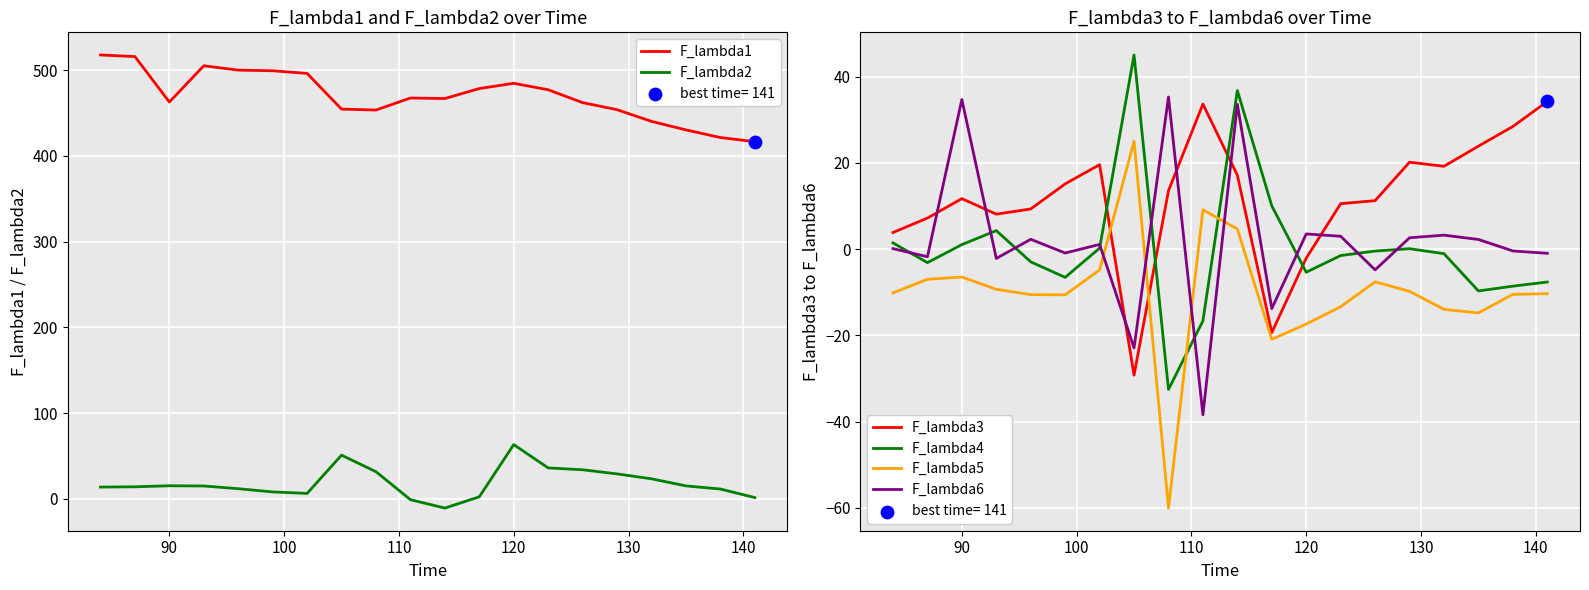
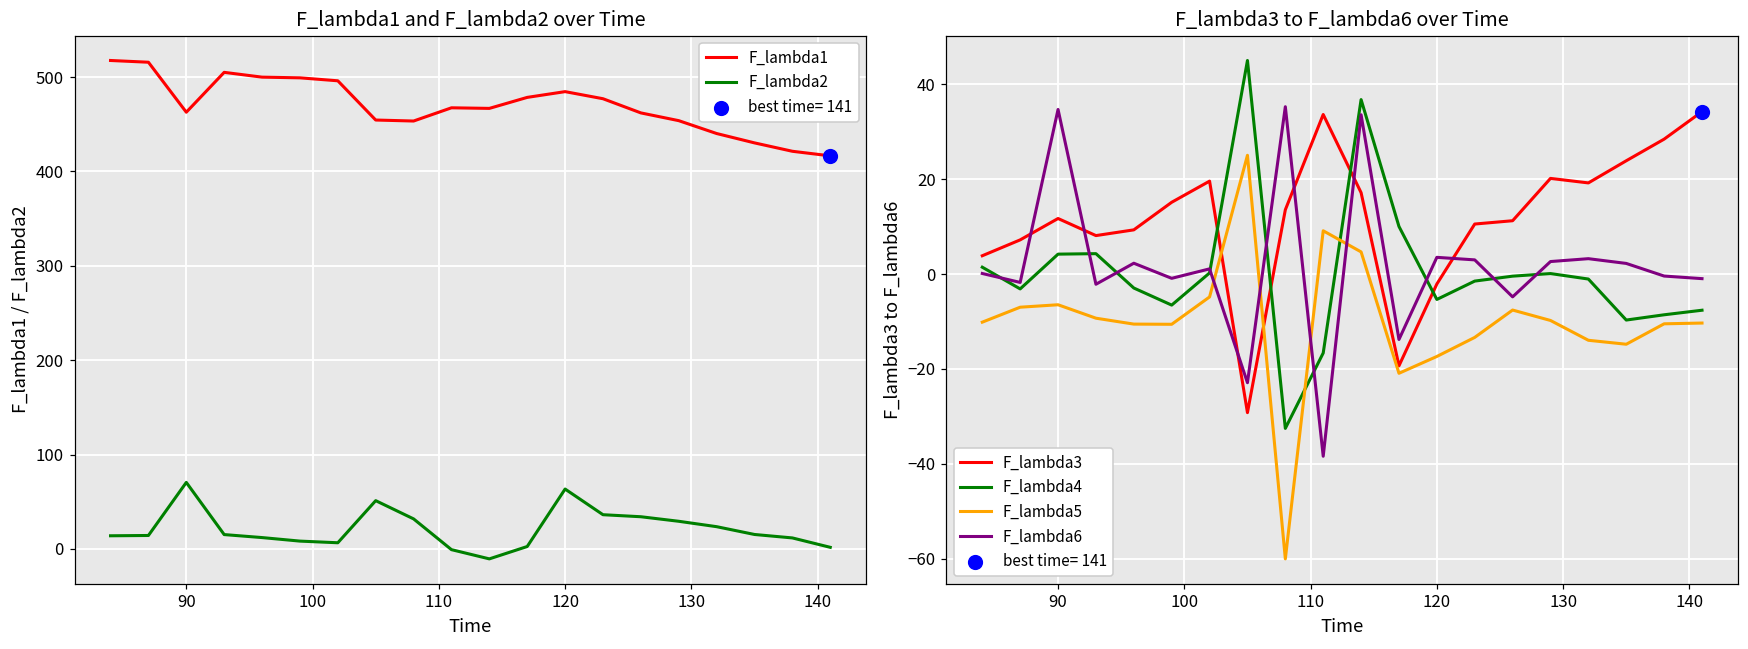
F_lambda1 and F_lambda2 over Time, F_lambda2, 90: 20 -> 70
F_lambda3 to F_lambda6 over Time, F_lambda4, 90: 1 -> 4
